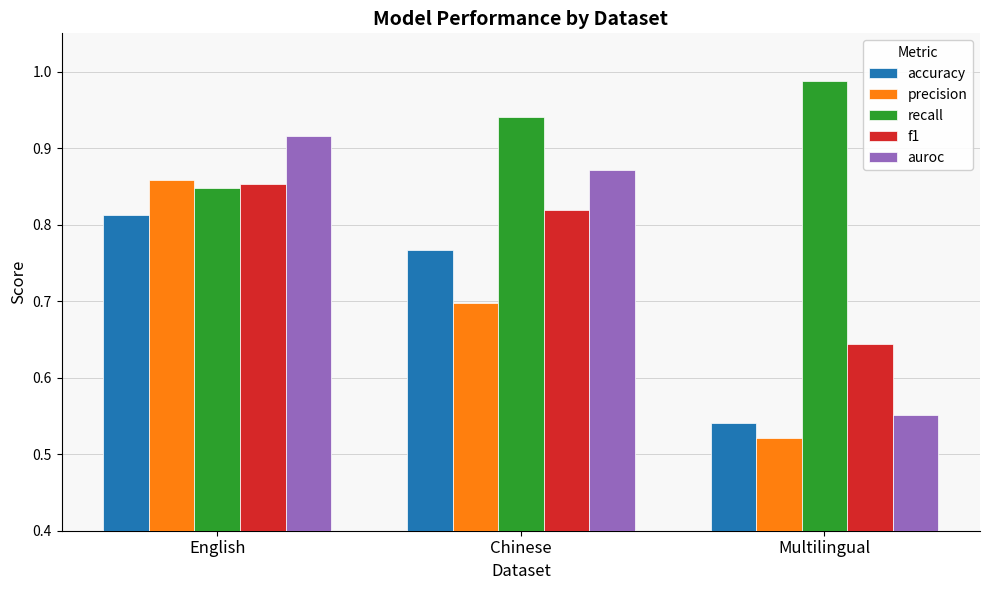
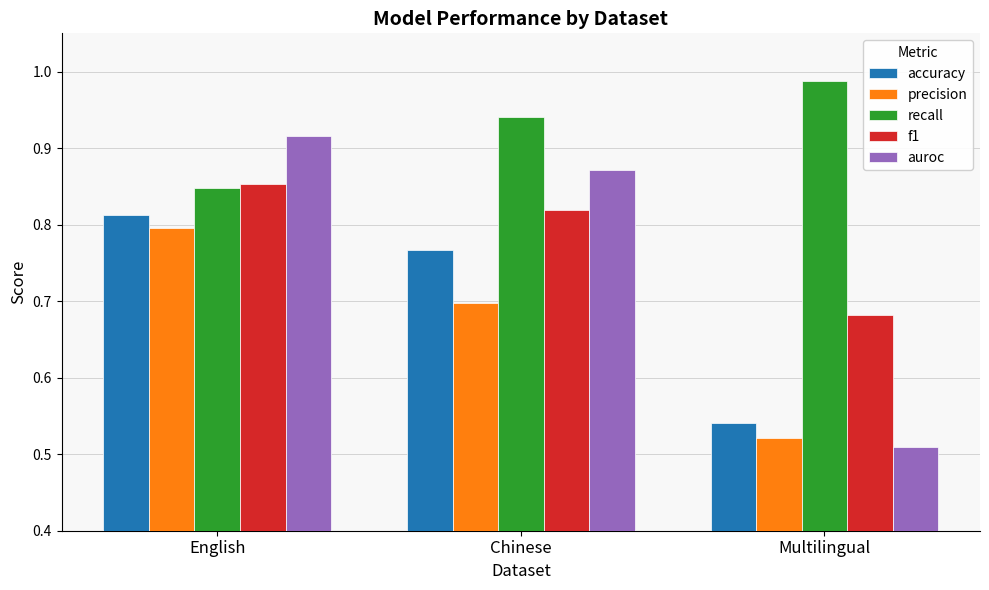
precision, English: 0.86 -> 0.79
f1, Multilingual: 0.64 -> 0.68
auroc, Multilingual: 0.55 -> 0.51
